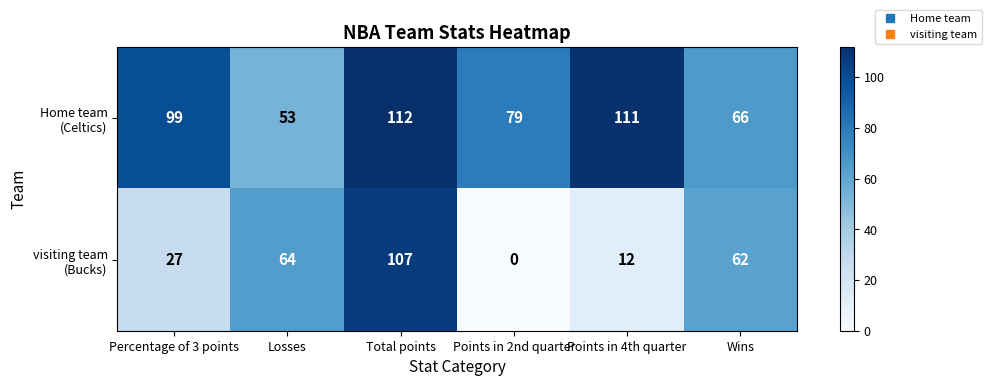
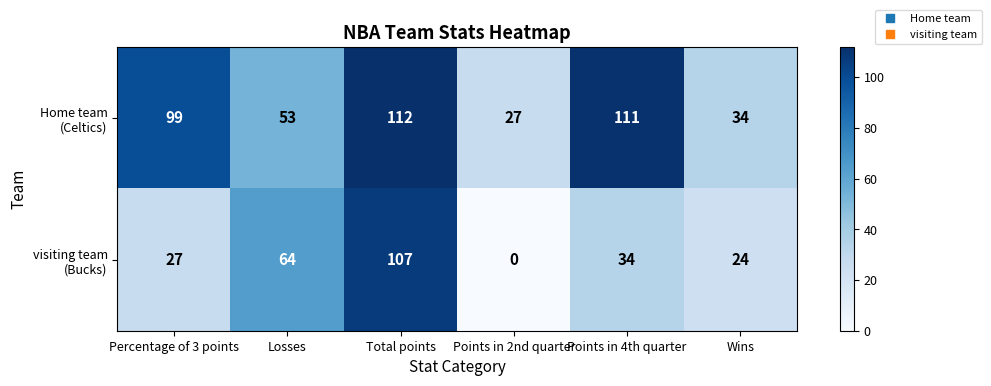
Home team (Celtics), Points in 2nd quarter: 79 -> 27
Home team (Celtics), Wins: 66 -> 34
visiting team (Bucks), Points in 4th quarter: 12 -> 34
visiting team (Bucks), Wins: 62 -> 24
